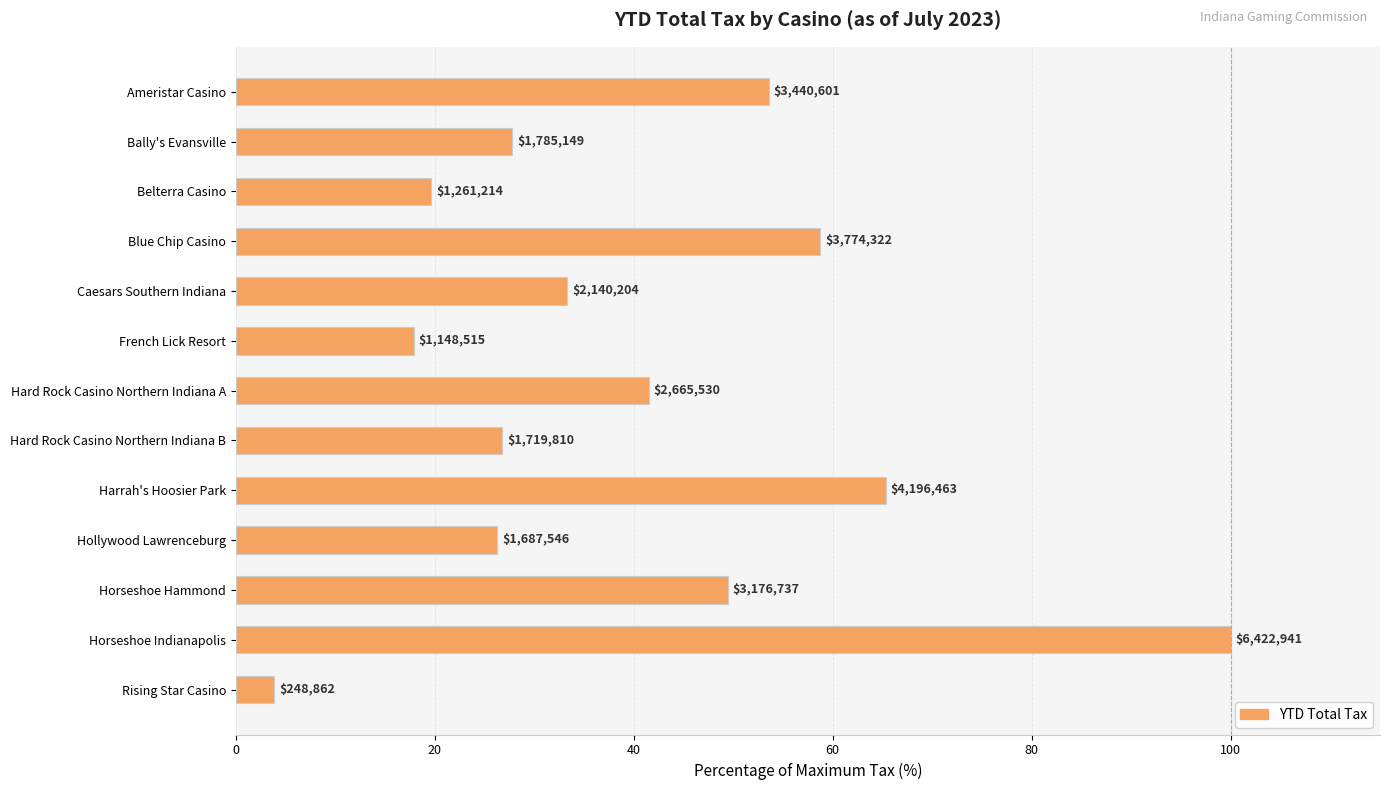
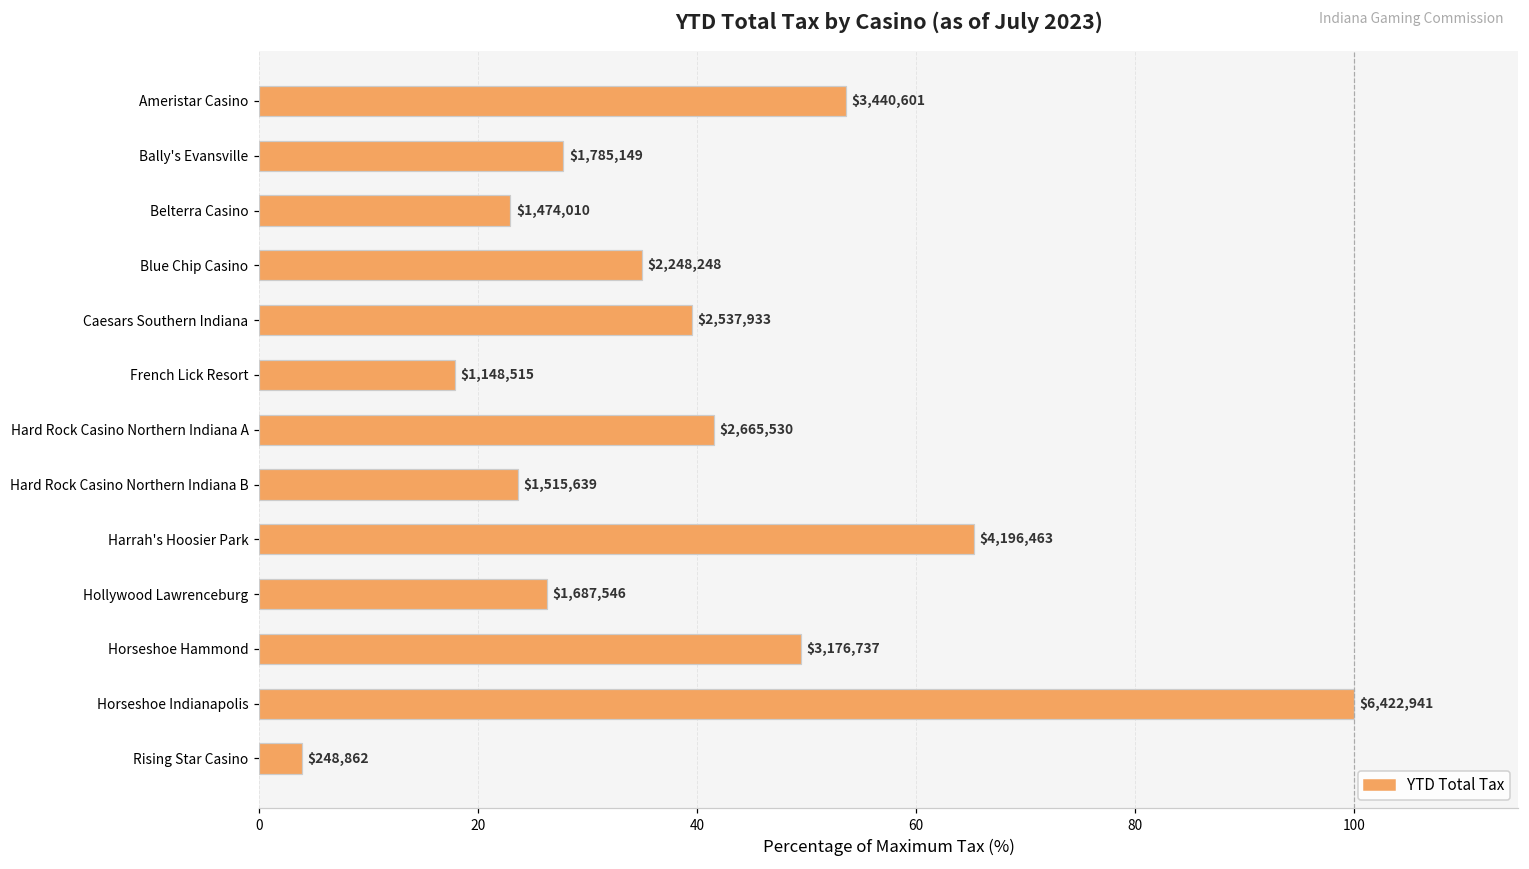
Belterra Casino: $1,261,214 -> $1,474,010
Blue Chip Casino: $3,774,322 -> $2,248,248
Caesars Southern Indiana: $2,140,204 -> $2,537,933
Hard Rock Casino Northern Indiana B: $1,719,810 -> $1,515,639
